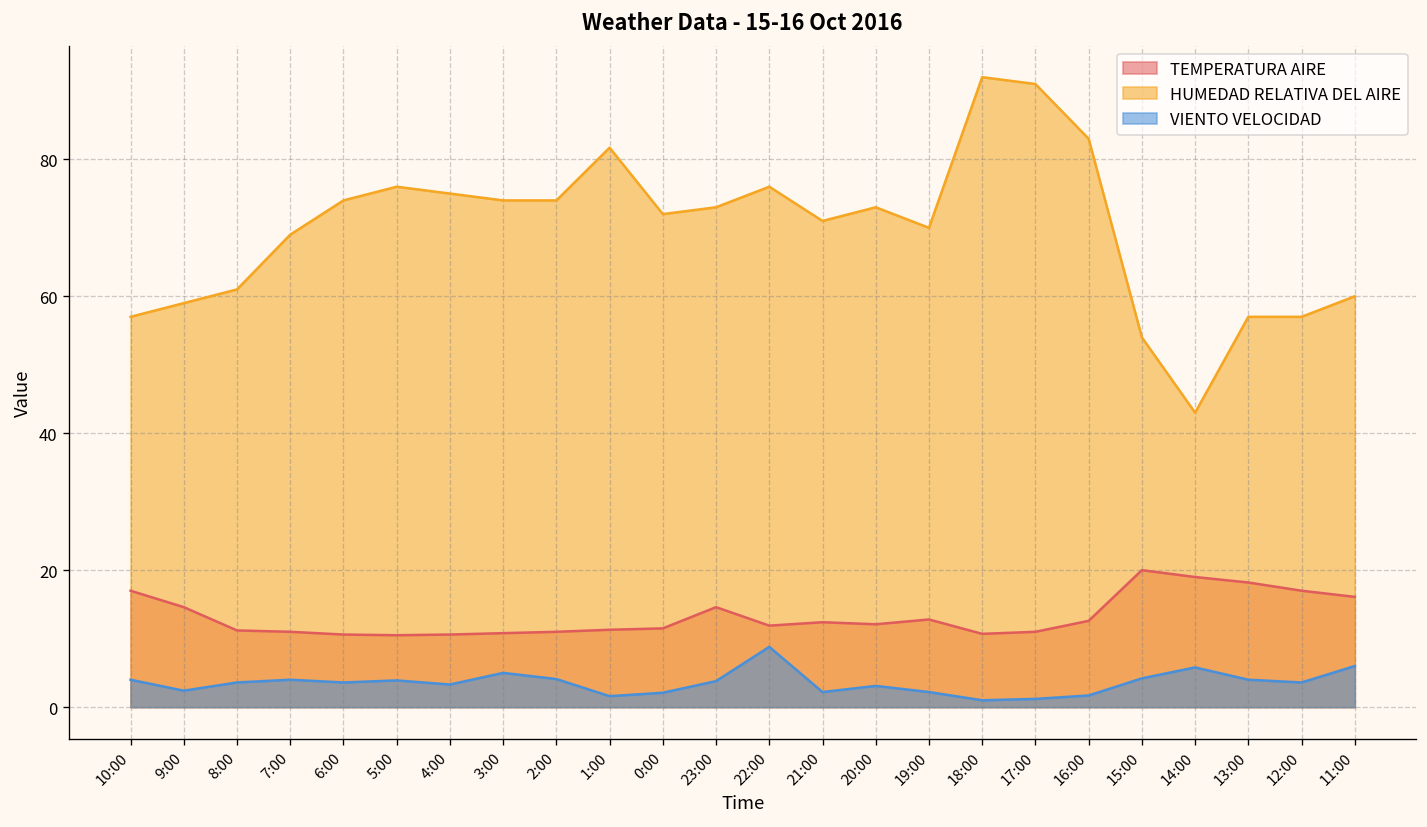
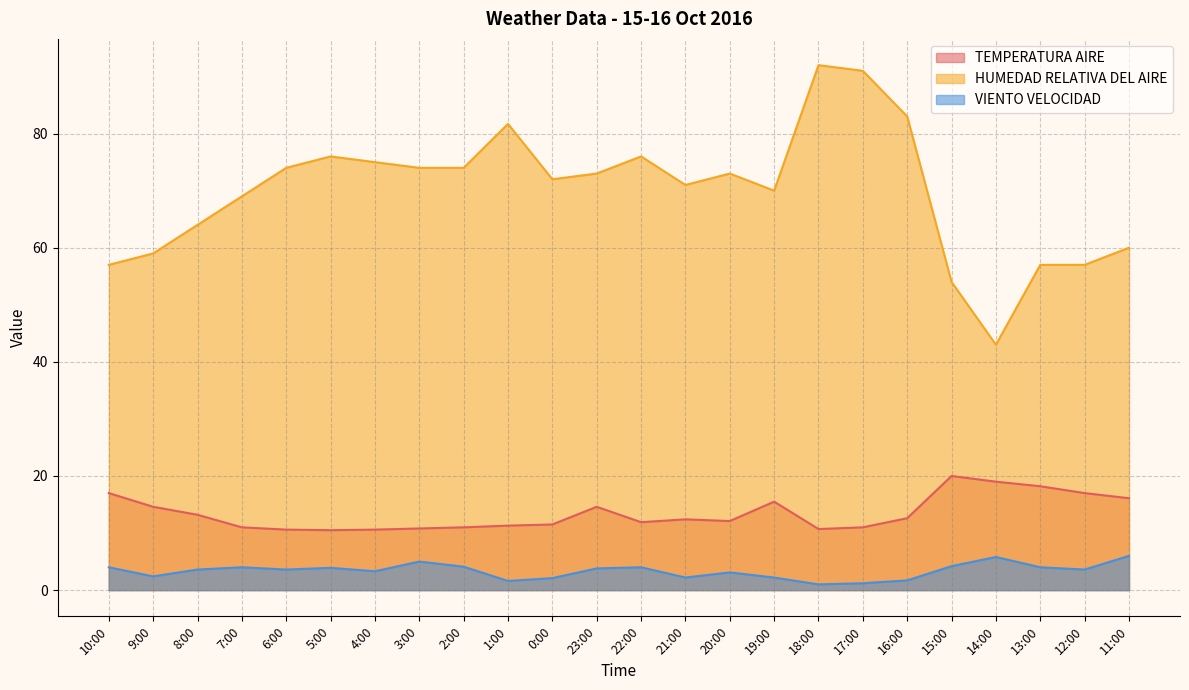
TEMPERATURA AIRE, 8:00: 11 -> 13
HUMEDAD RELATIVA DEL AIRE, 8:00: 61 -> 64
VIENTO VELOCIDAD, 22:00: 9 -> 4
TEMPERATURA AIRE, 19:00: 13 -> 16
